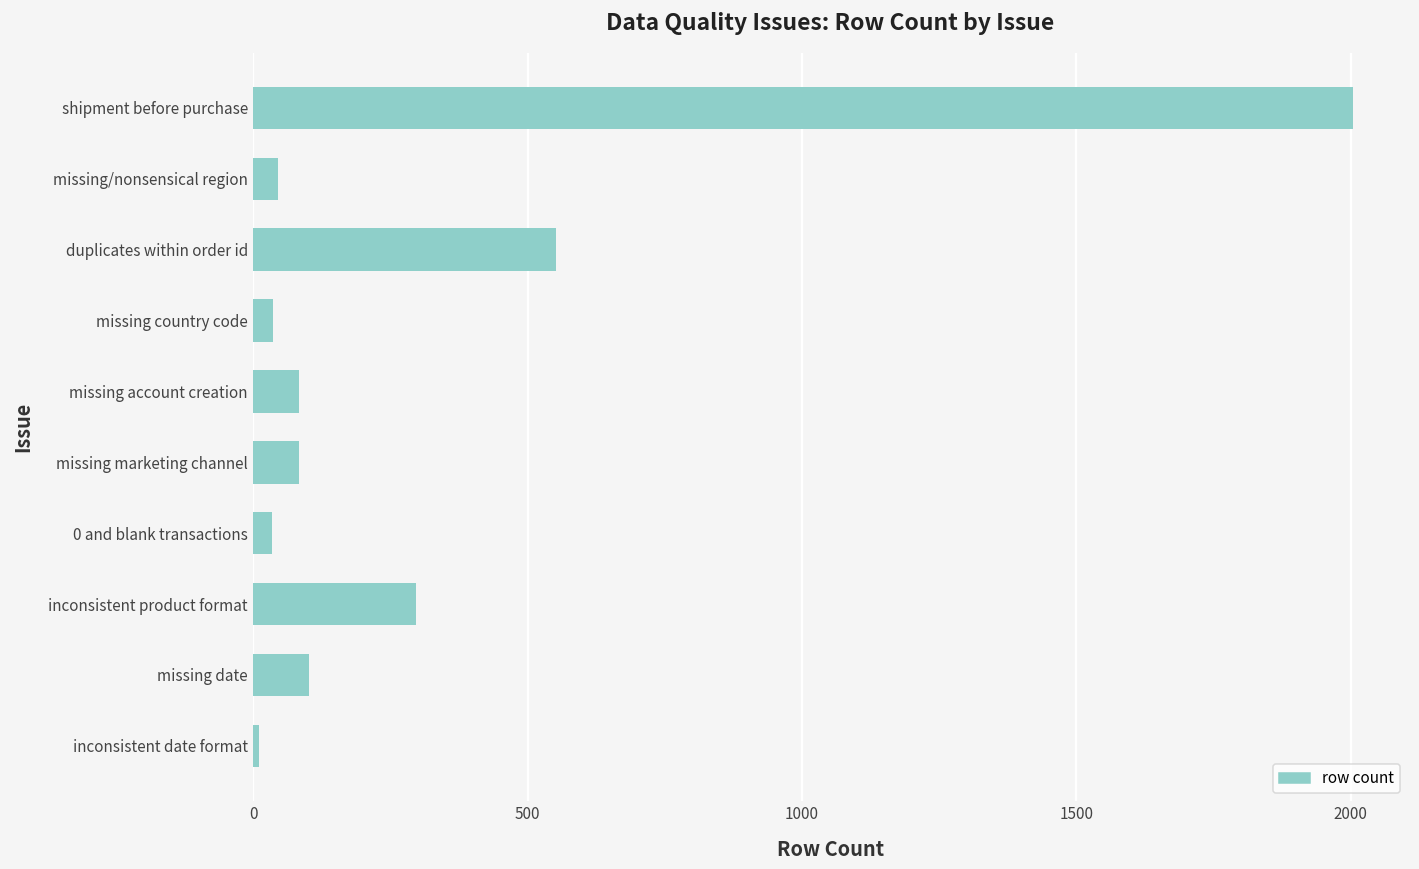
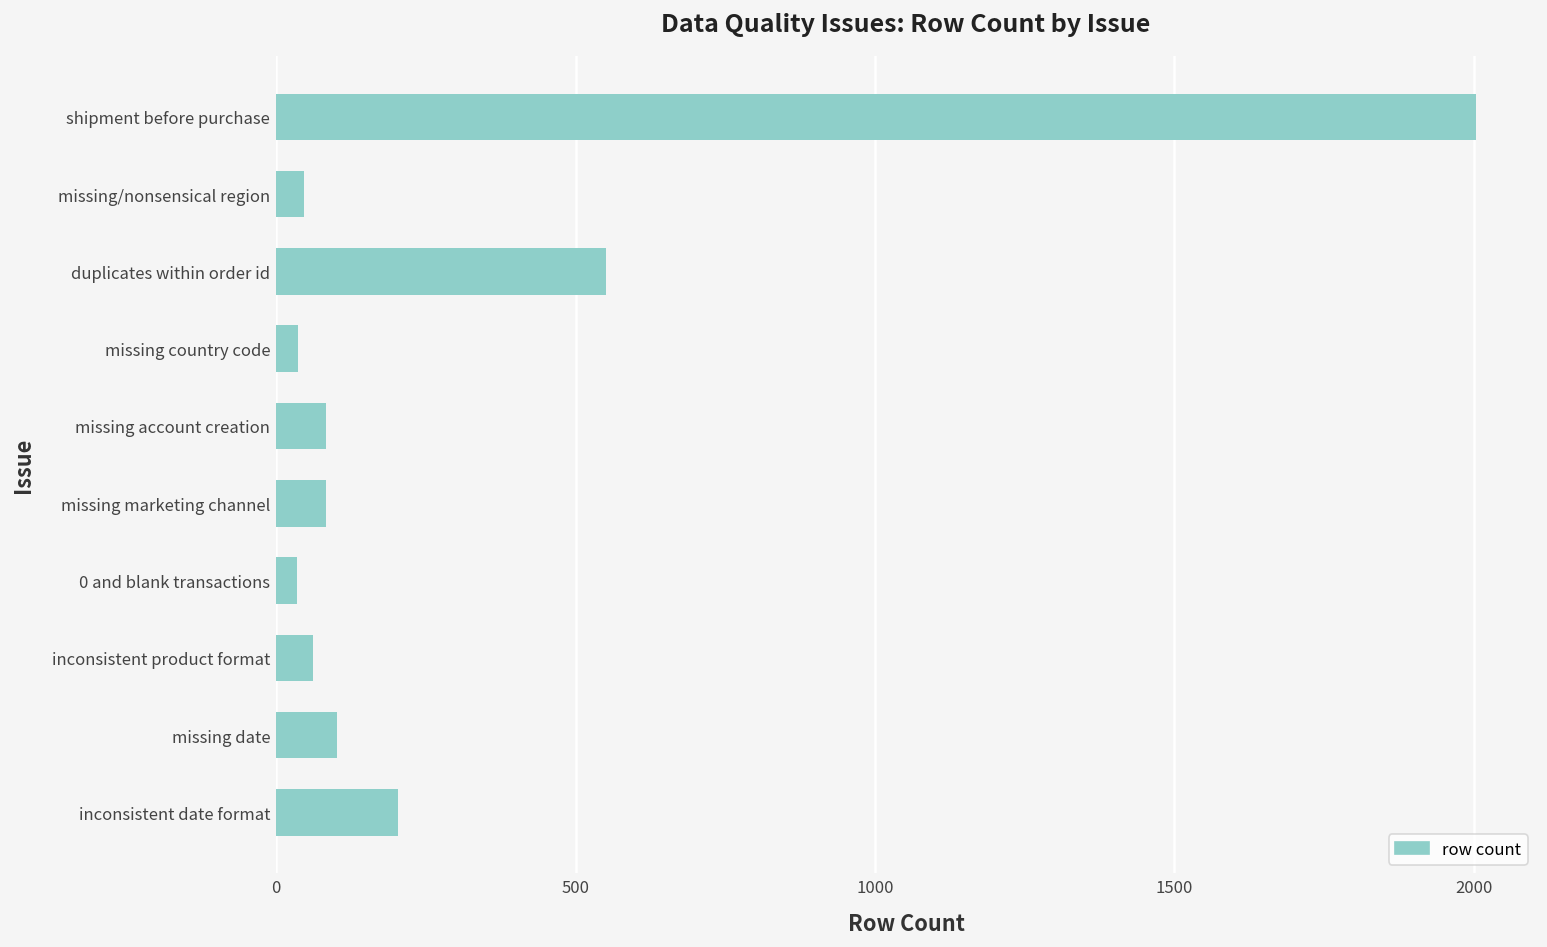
inconsistent product format: 300 -> 60
inconsistent date format: 10 -> 200
